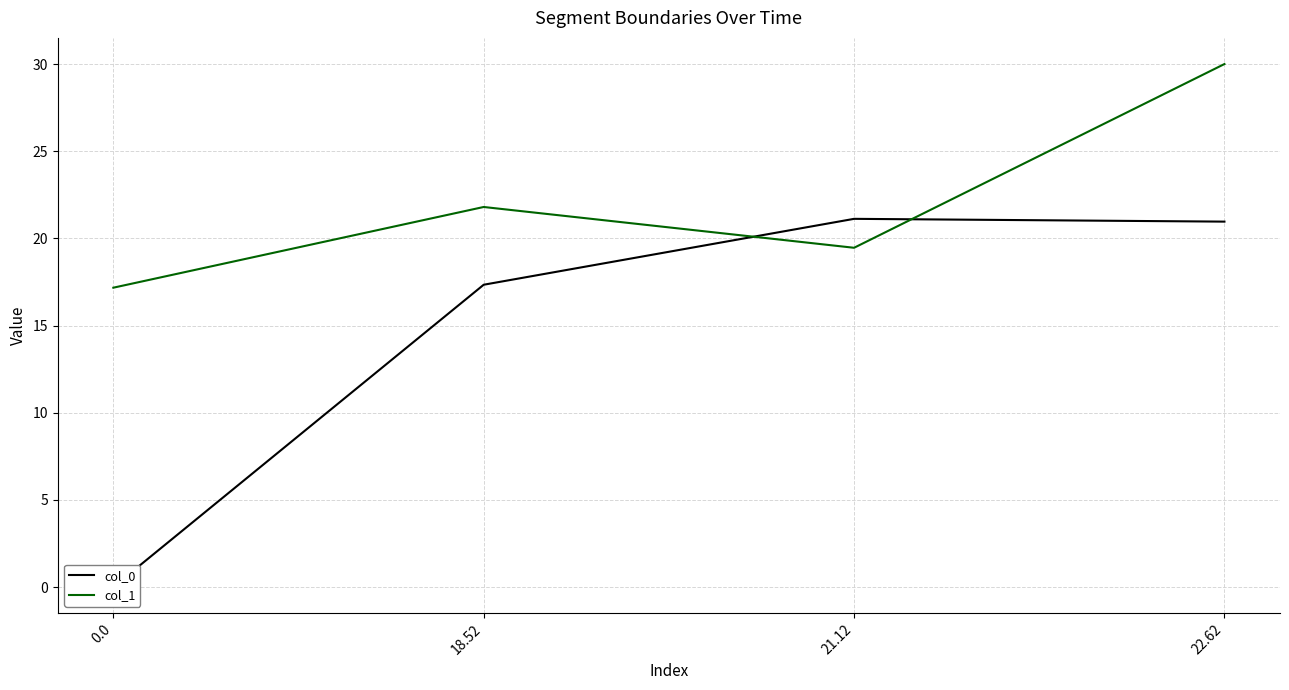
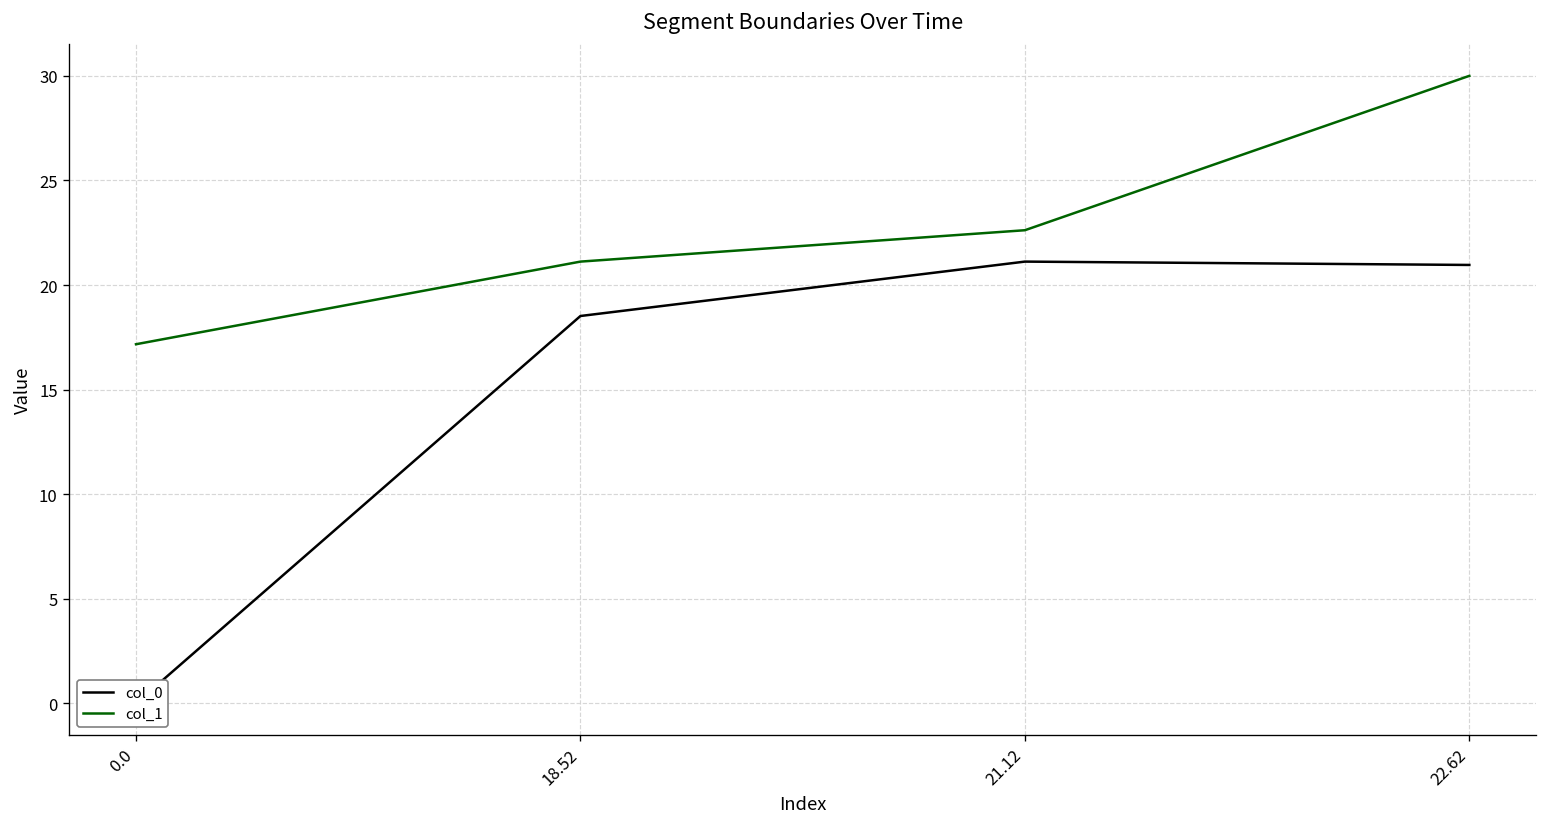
col_0, 18.52: 17.3 -> 18.5
col_1, 18.52: 21.8 -> 21.1
col_1, 21.12: 19.5 -> 22.6
